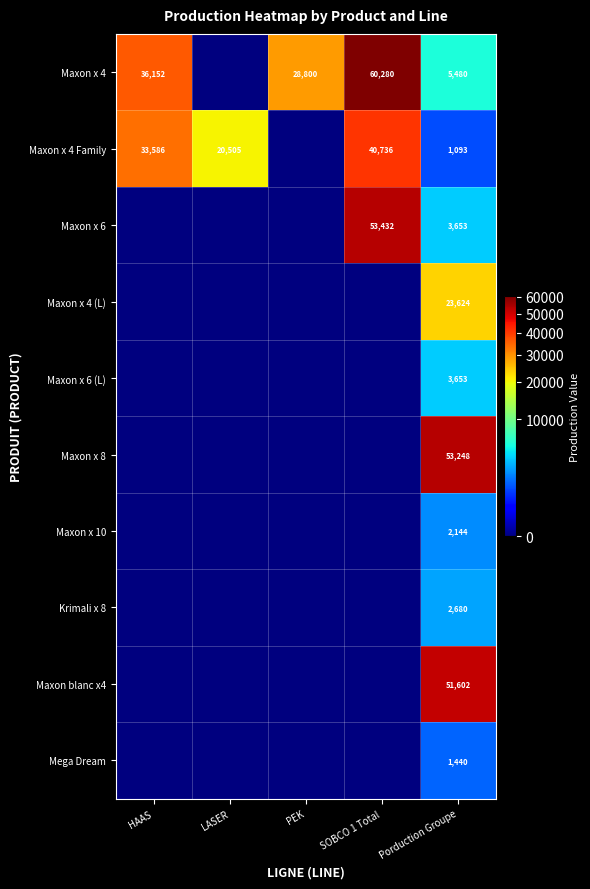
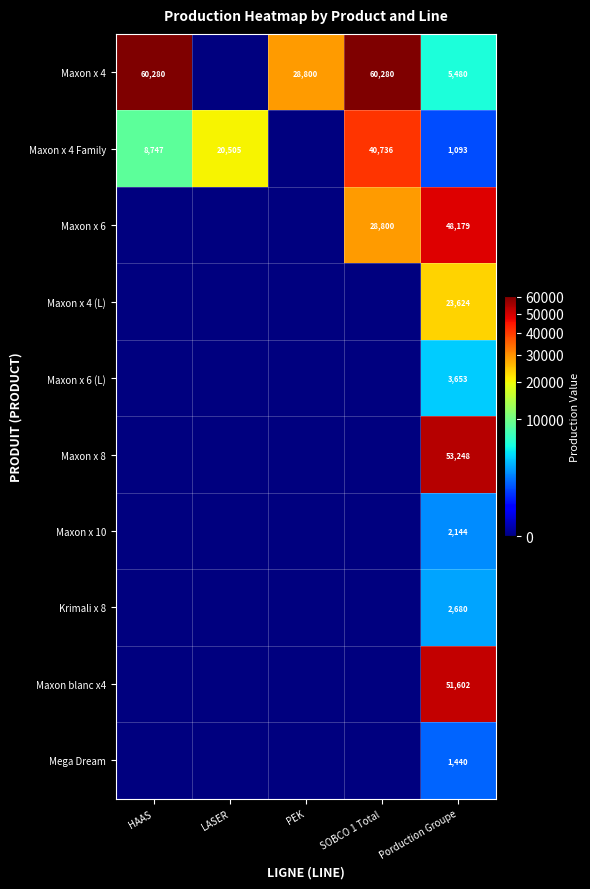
Maxon x 4, HAAS: 36,152 -> 60,280
Maxon x 4 Family, HAAS: 33,586 -> 8,747
Maxon x 6, SOBCO 1 Total: 53,432 -> 28,800
Maxon x 6, Porduction Groupe: 3,653 -> 48,179
